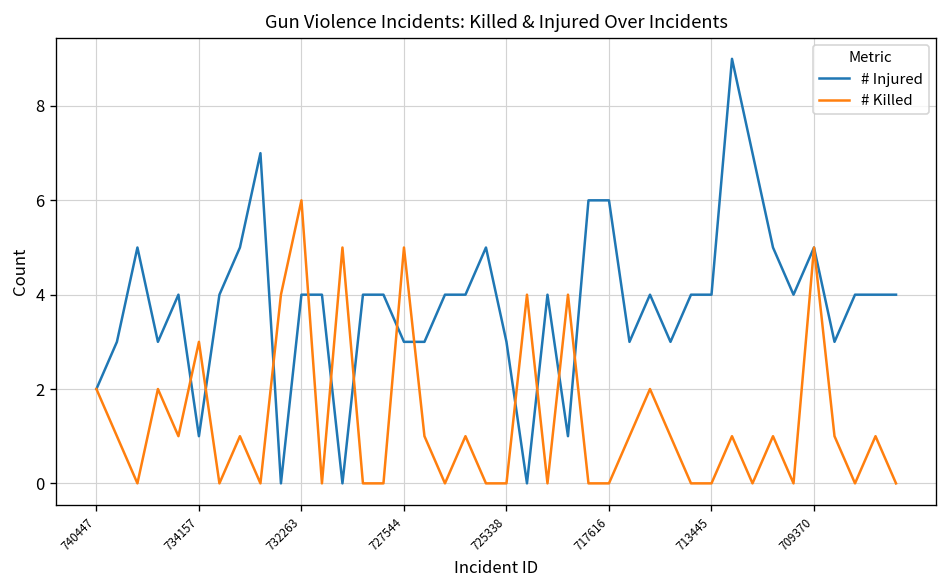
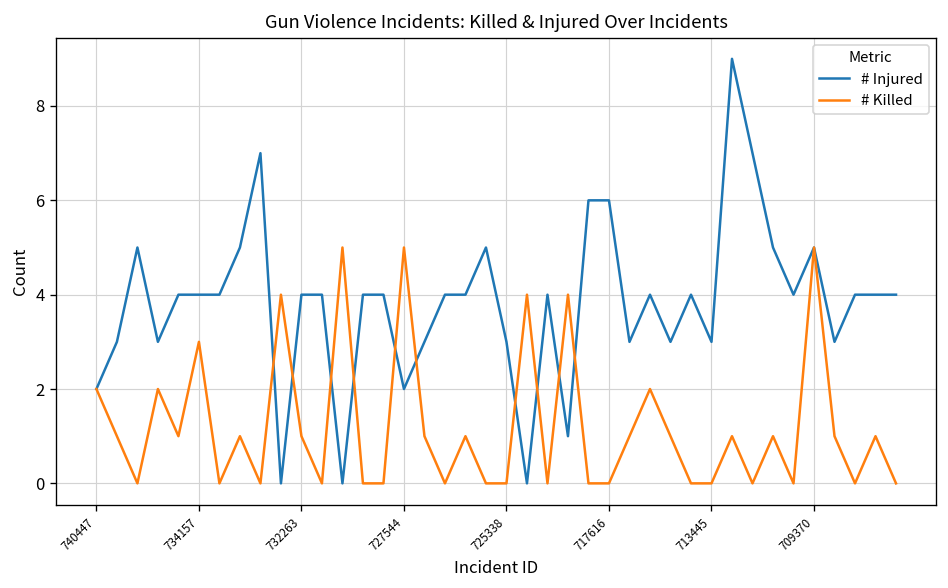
# Injured, 734157: 1 -> 4
# Killed, 732263: 6 -> 1
# Injured, 727544: 3 -> 2
# Injured, 713445: 4 -> 3
